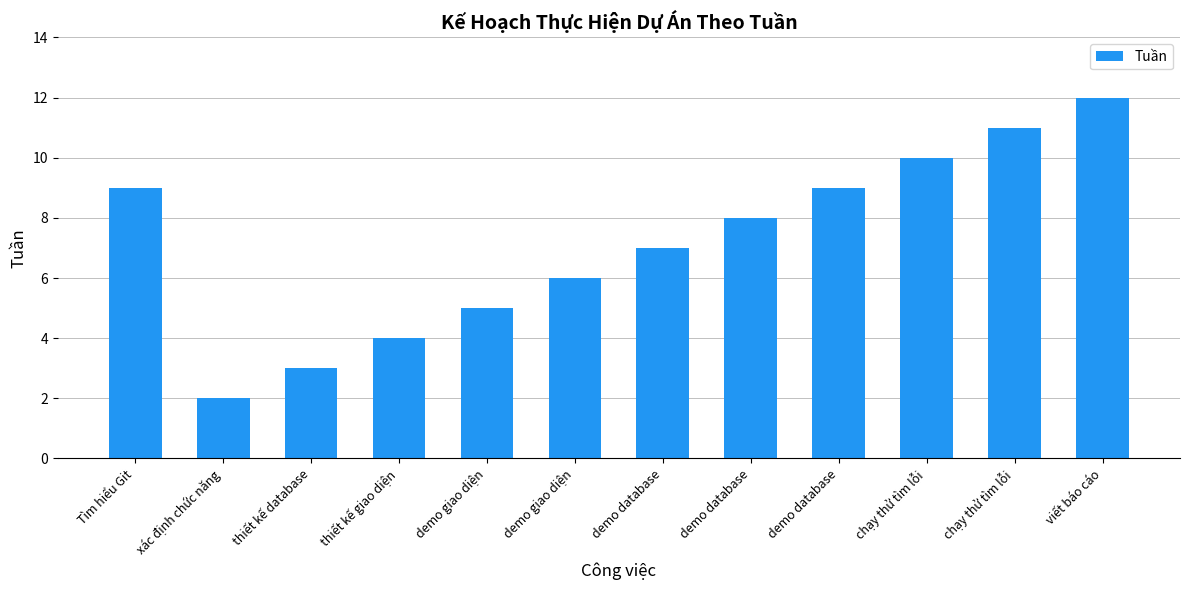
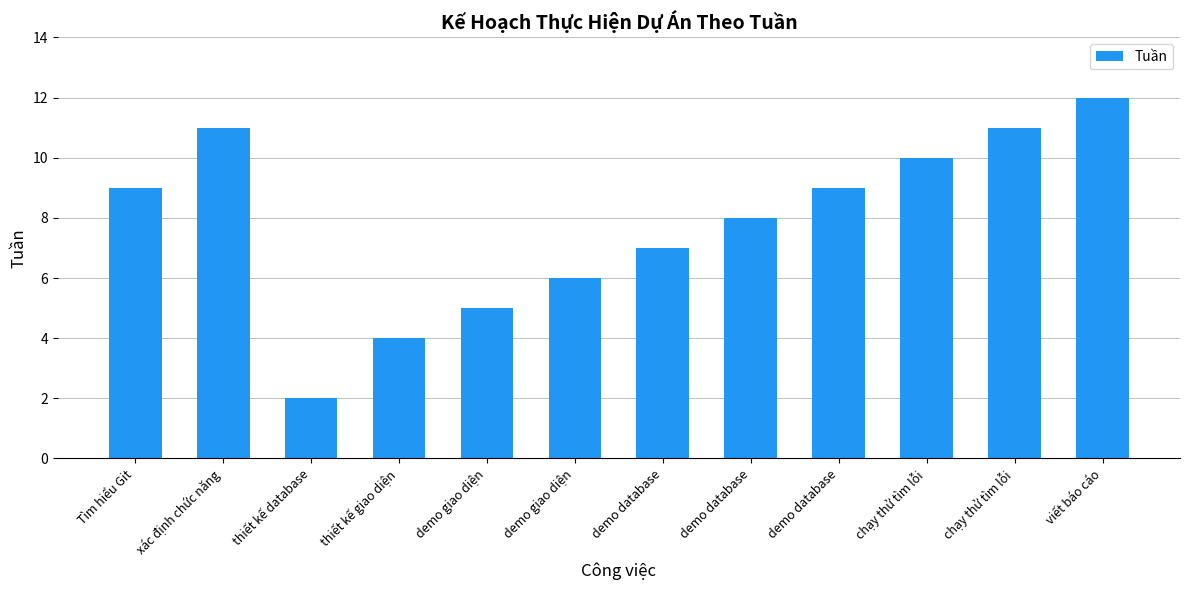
xác định chức năng: 2 -> 11
thiết kế database: 3 -> 2
